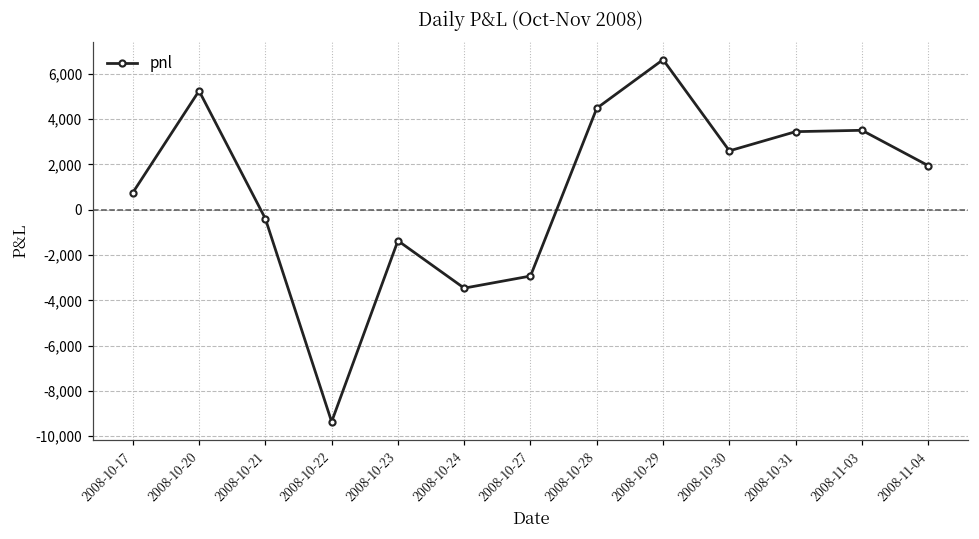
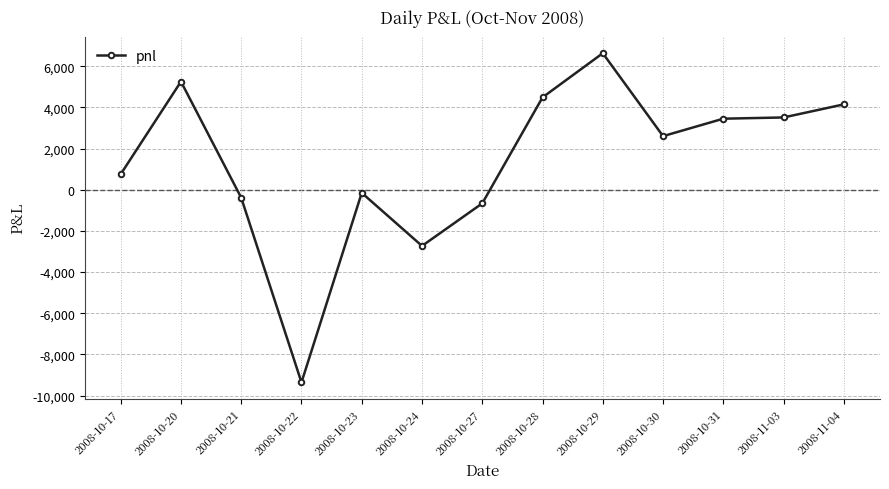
2008-10-23: -1,400 -> -200
2008-10-24: -3,500 -> -2,700
2008-10-27: -2,900 -> -700
2008-11-04: 2,000 -> 4,100
